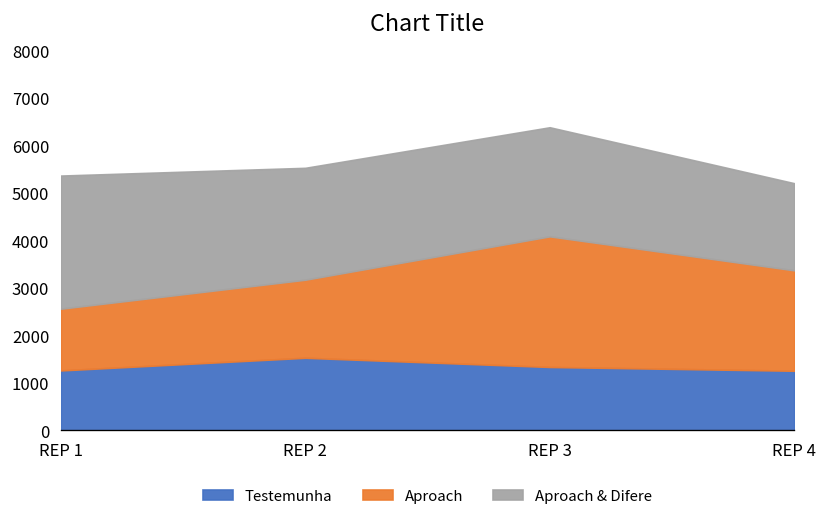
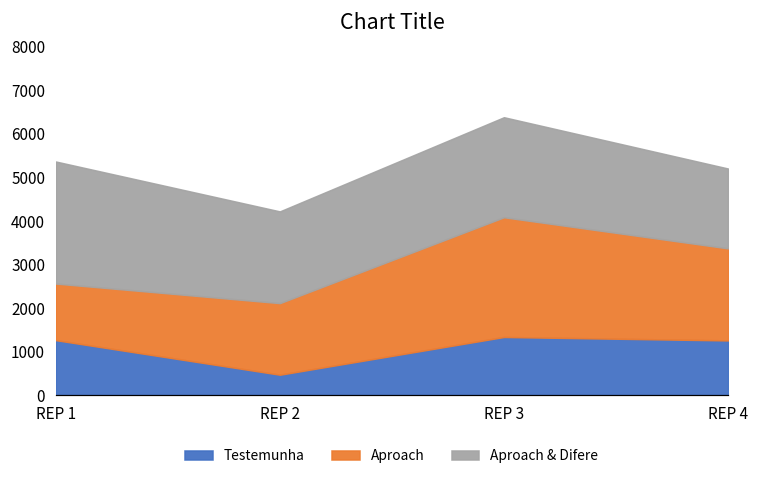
Testemunha, REP 2: 1500 -> 500
Aproach & Difere, REP 2: 2400 -> 2100
